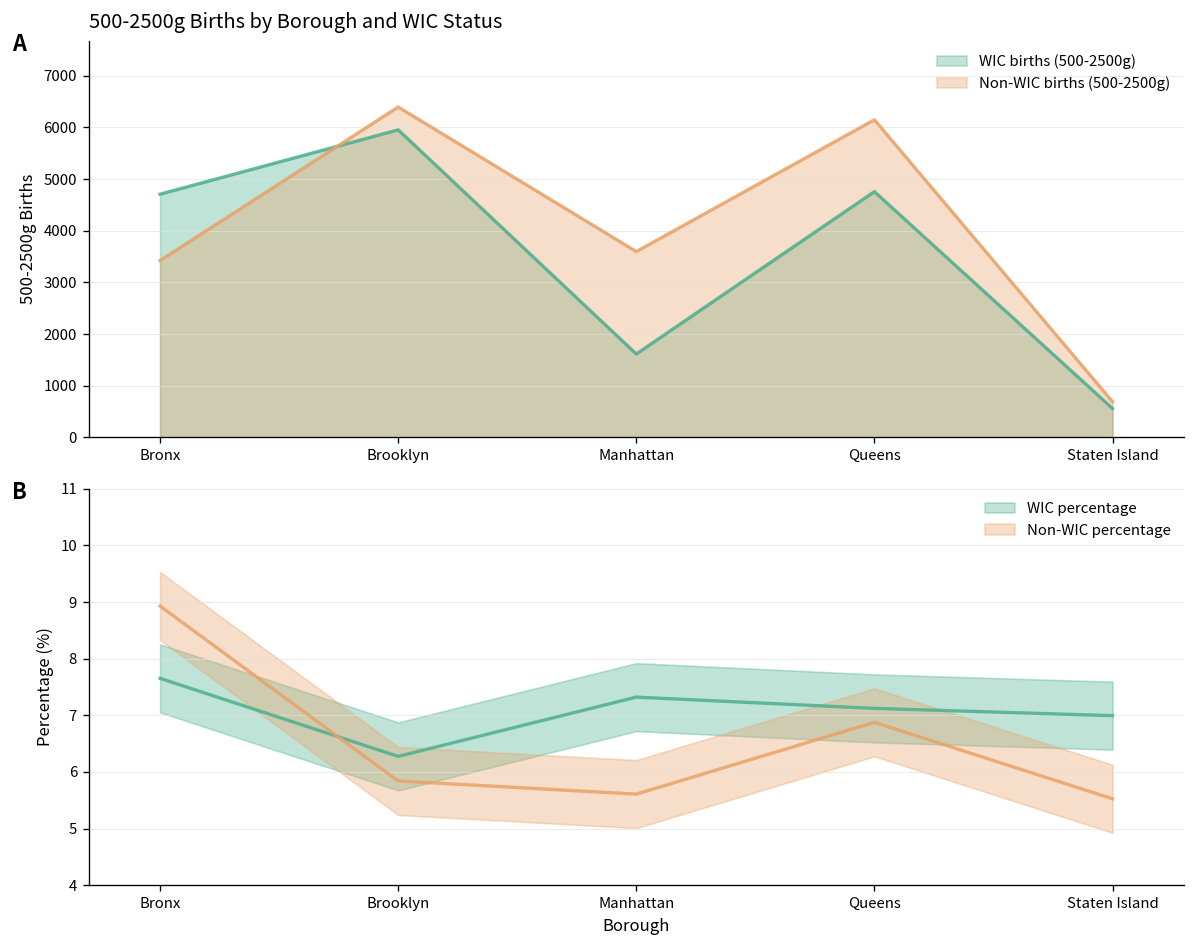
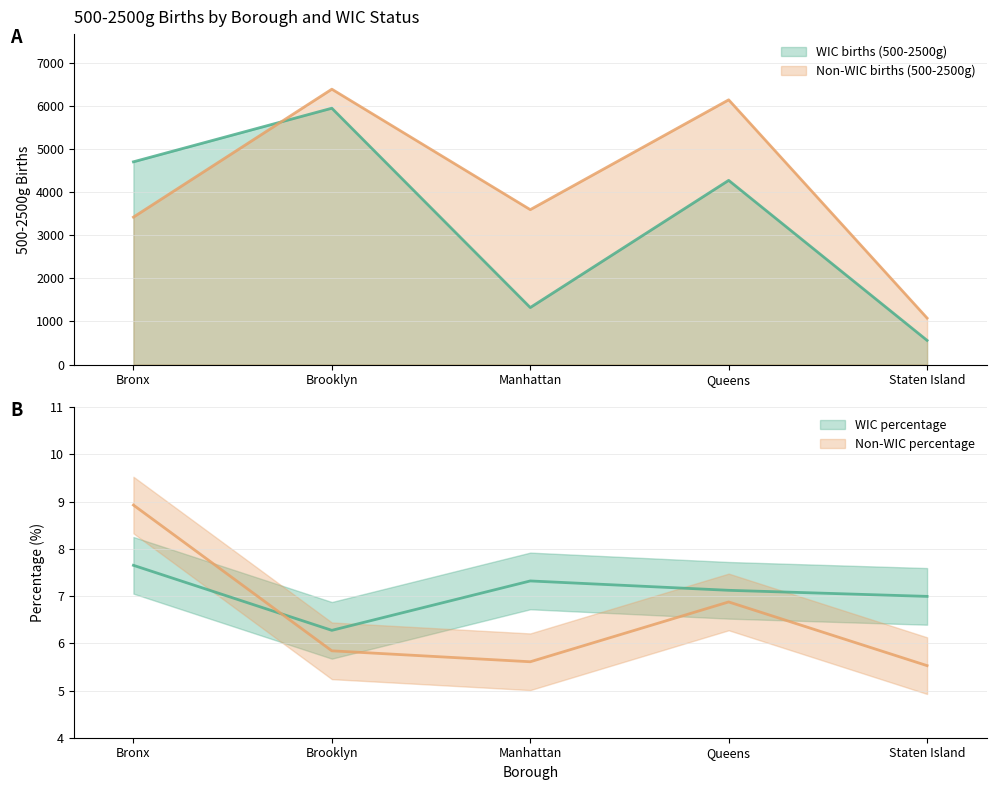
500-2500g Births by Borough and WIC Status, WIC births (500-2500g), Manhattan: 1600 -> 1300
500-2500g Births by Borough and WIC Status, WIC births (500-2500g), Queens: 4800 -> 4300
500-2500g Births by Borough and WIC Status, Non-WIC births (500-2500g), Staten Island: 700 -> 1100
